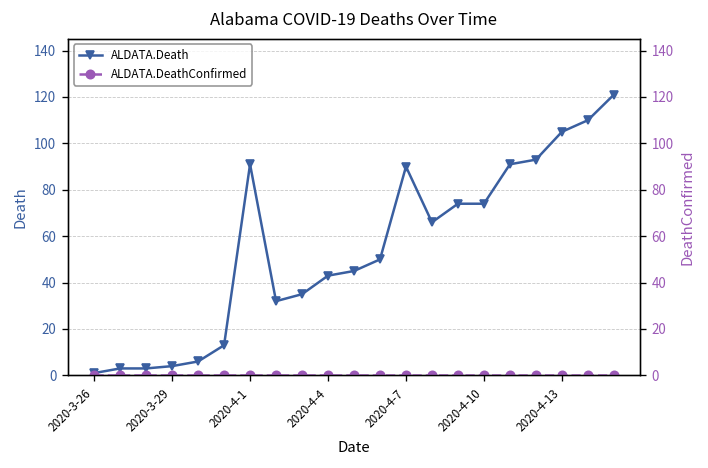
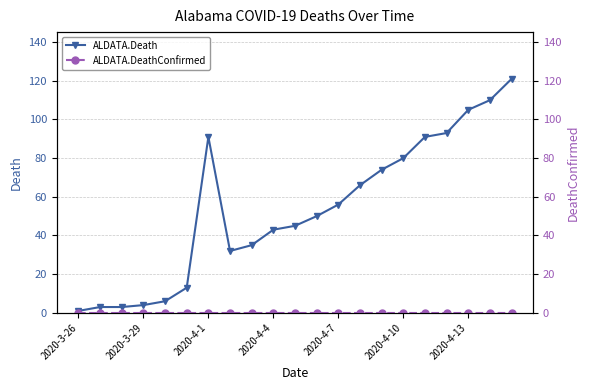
ALDATA.Death, 2020-4-7: 90 -> 56
ALDATA.Death, 2020-4-10: 74 -> 80
